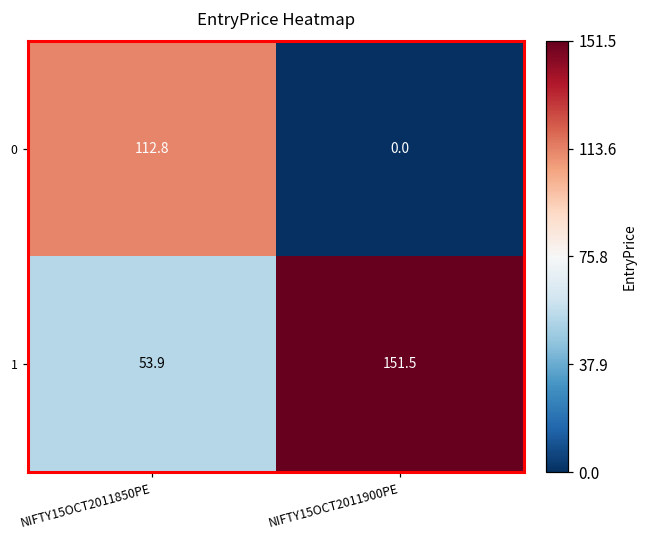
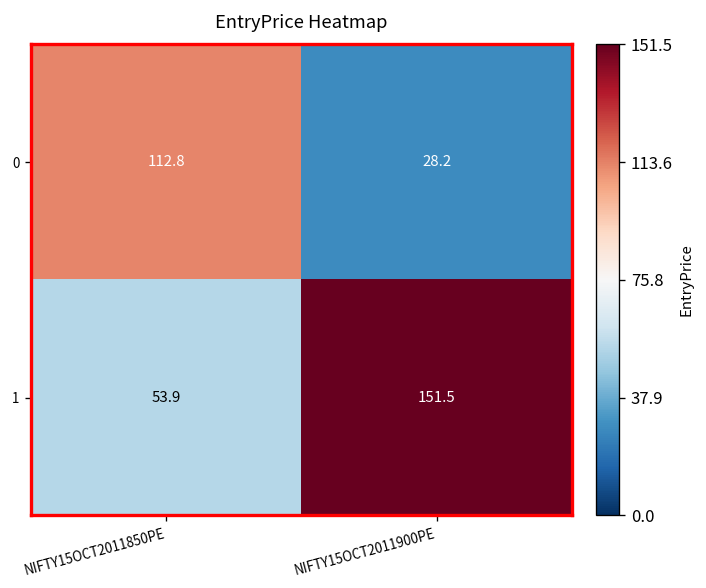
0, NIFTY15OCT2011900PE: 0.0 -> 28.2
